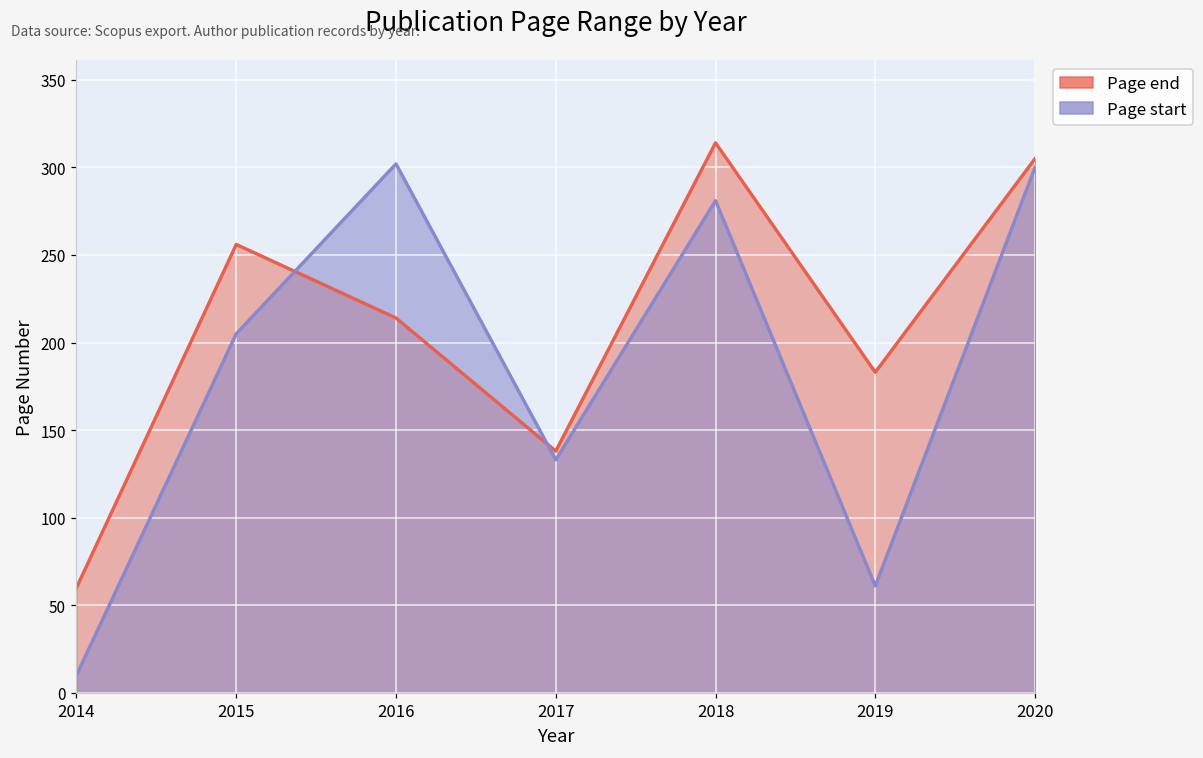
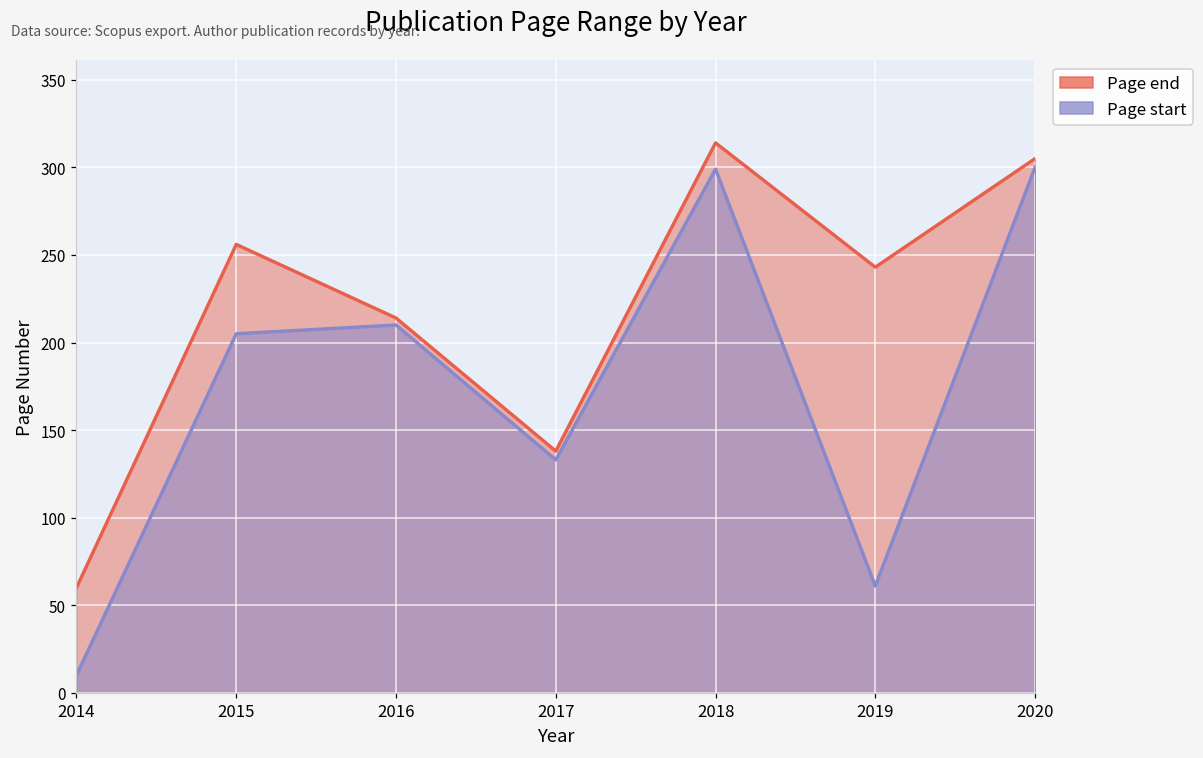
Page start, 2016: 302 -> 210
Page start, 2018: 281 -> 299
Page end, 2019: 183 -> 243
